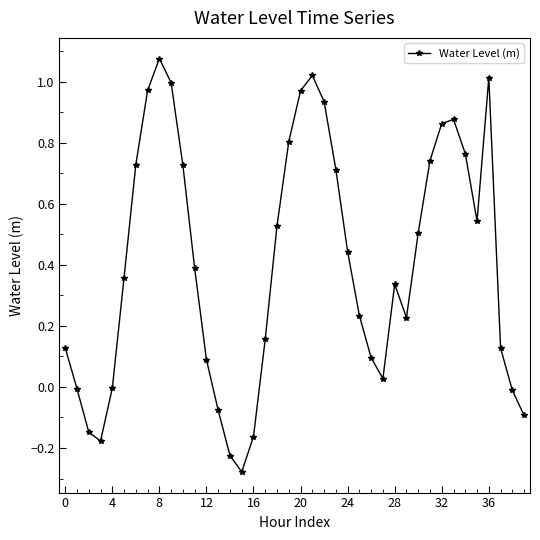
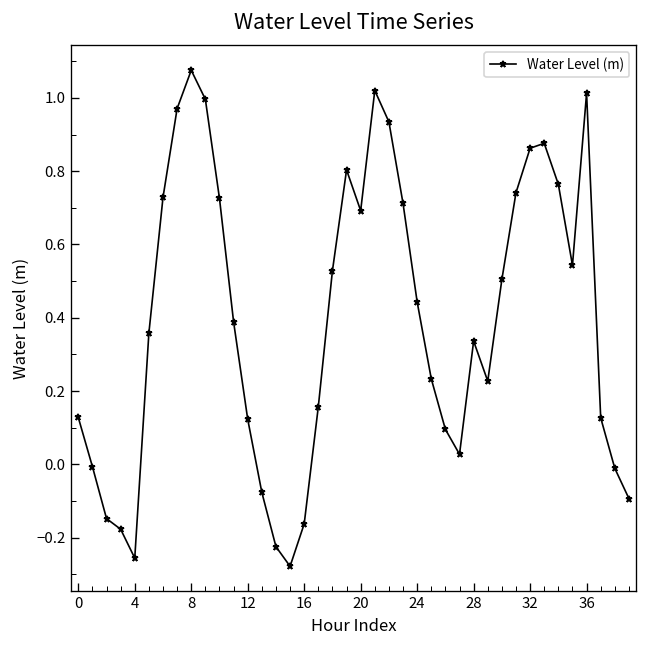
4: 0.00 -> -0.26
12: 0.09 -> 0.12
20: 0.97 -> 0.69
